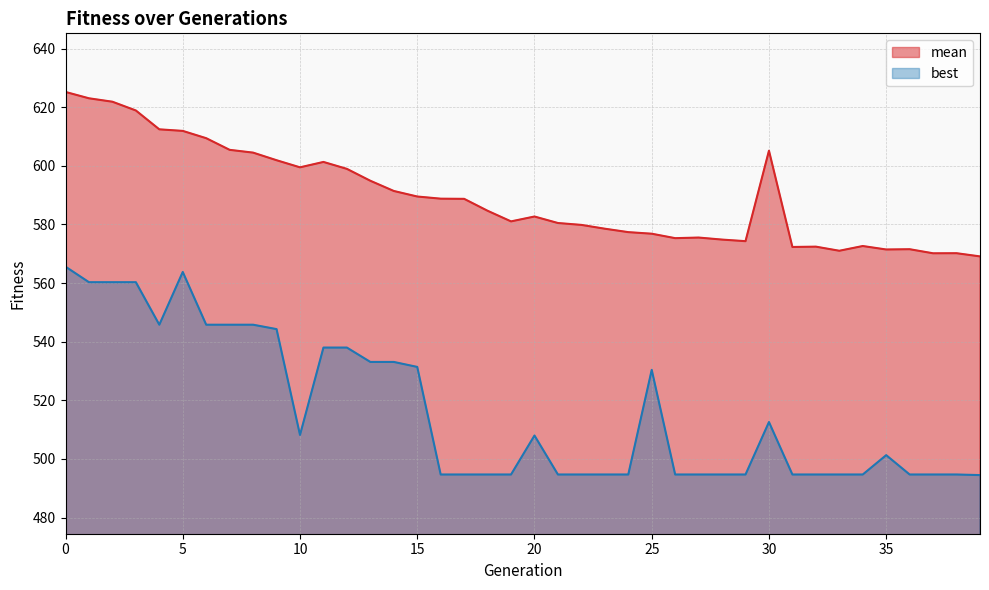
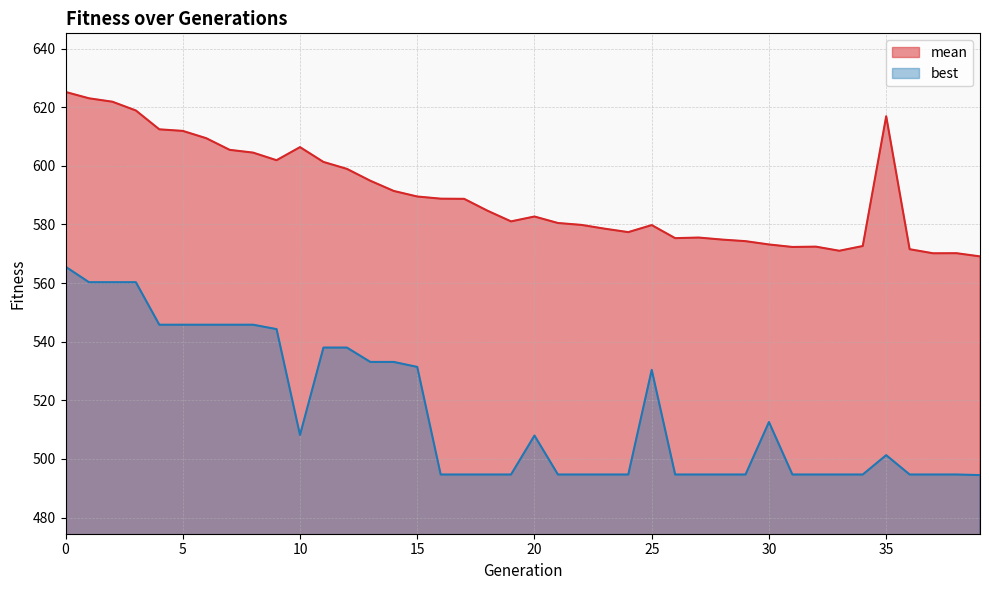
best, 5: 564 -> 546
mean, 10: 599 -> 606
mean, 25: 577 -> 580
mean, 30: 605 -> 573
mean, 35: 571 -> 617
